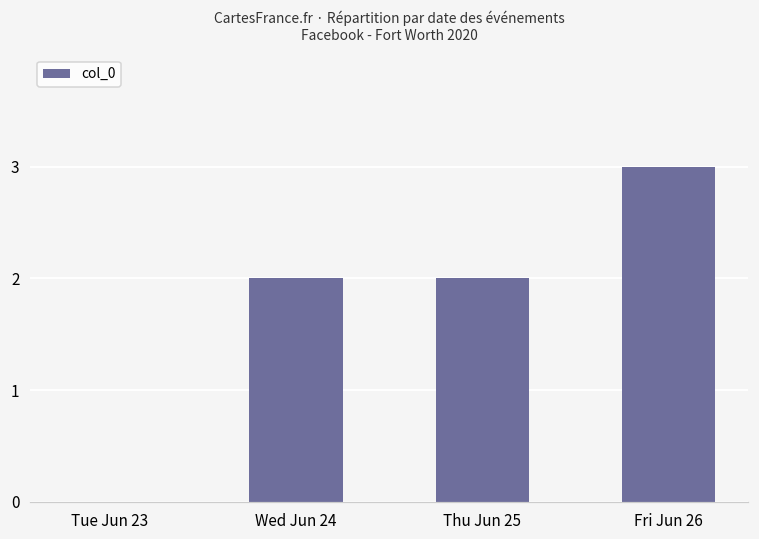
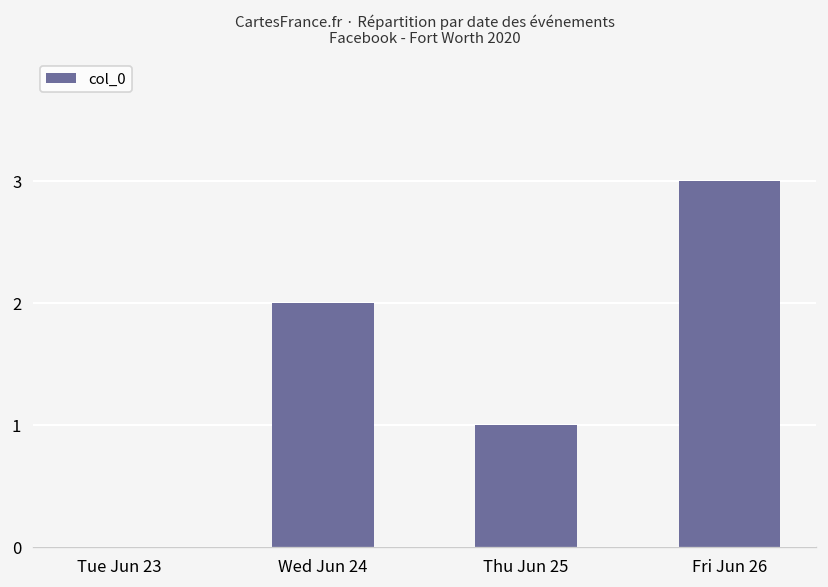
Thu Jun 25: 2 -> 1
